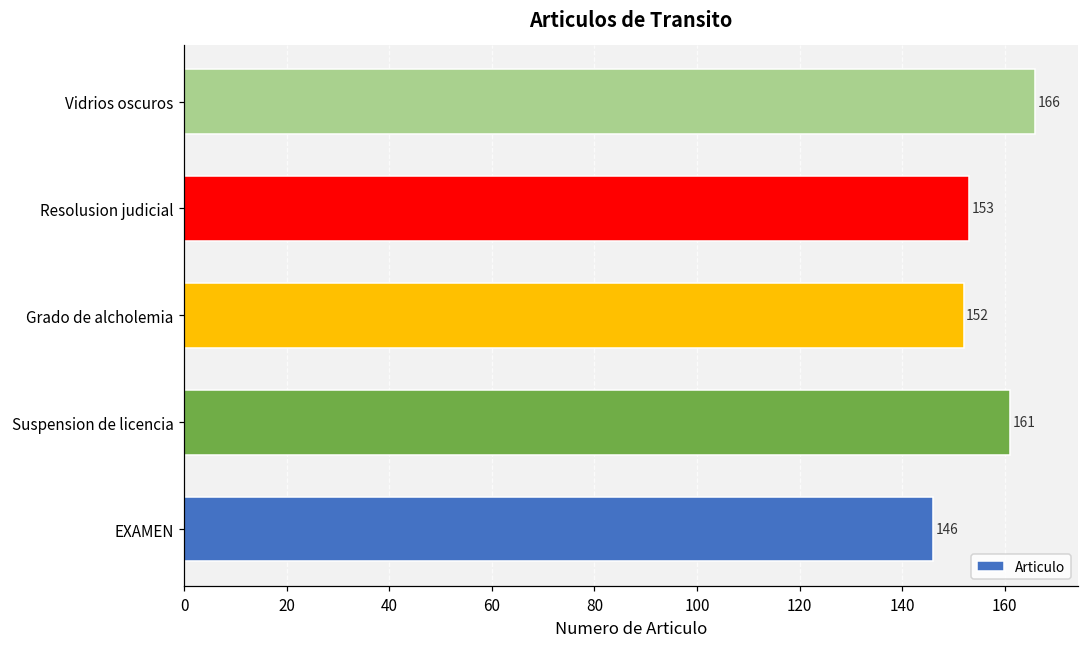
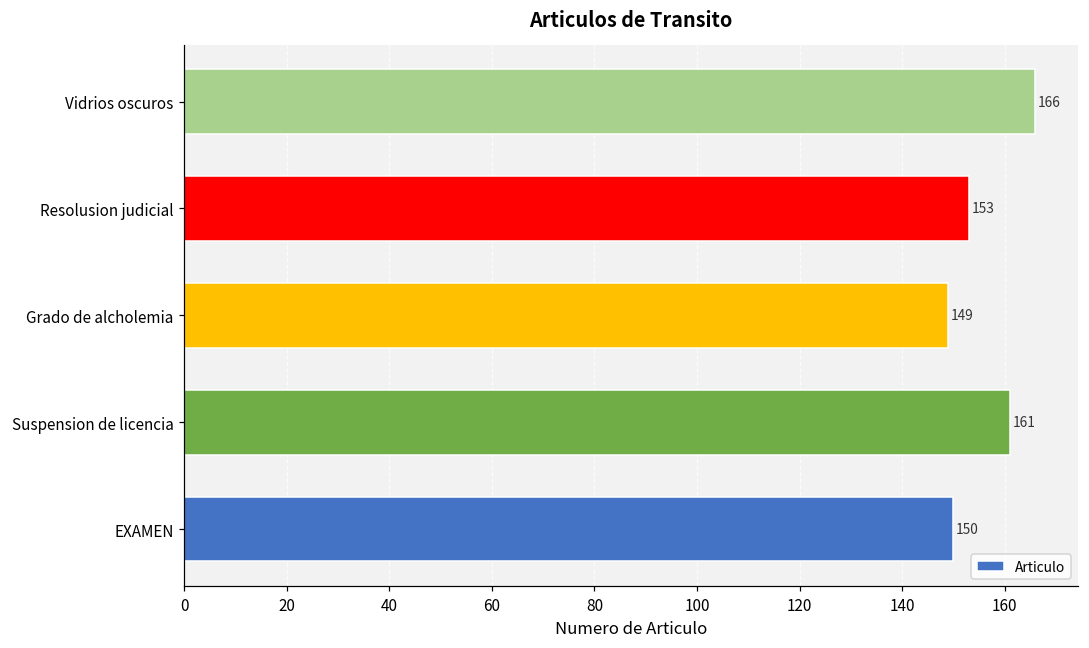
Grado de alcholemia: 152 -> 149
EXAMEN: 146 -> 150
